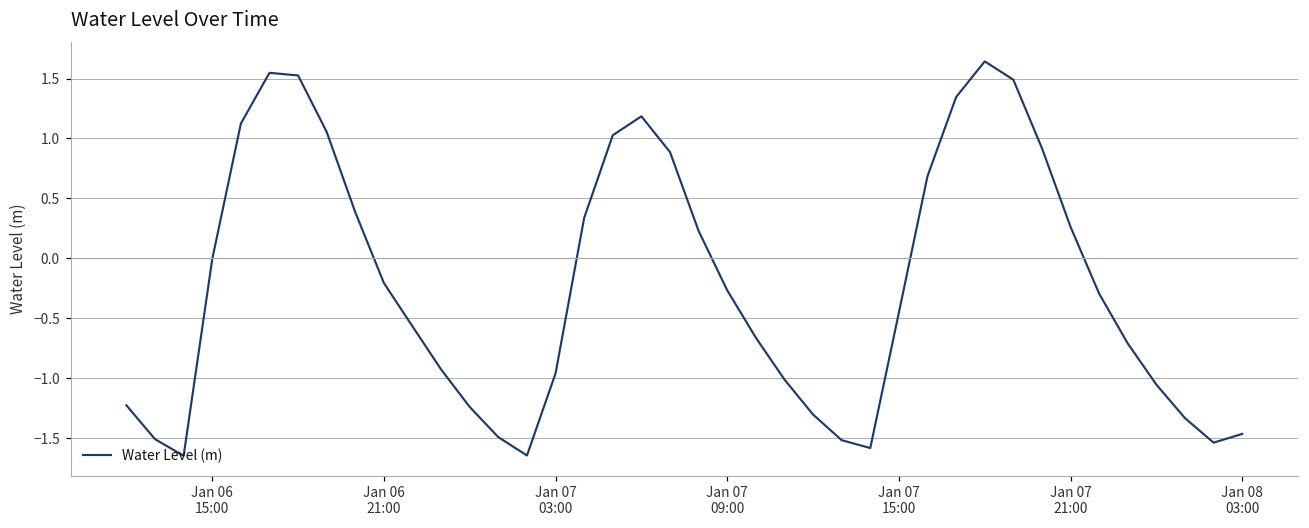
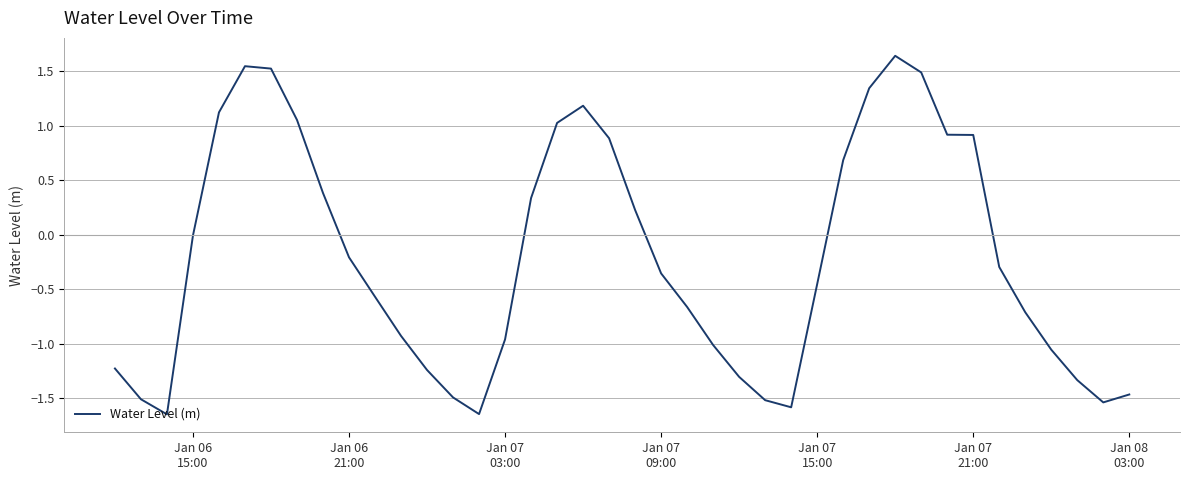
Jan 07 09:00: -0.27 -> -0.35
Jan 07 21:00: 0.26 -> 0.92
